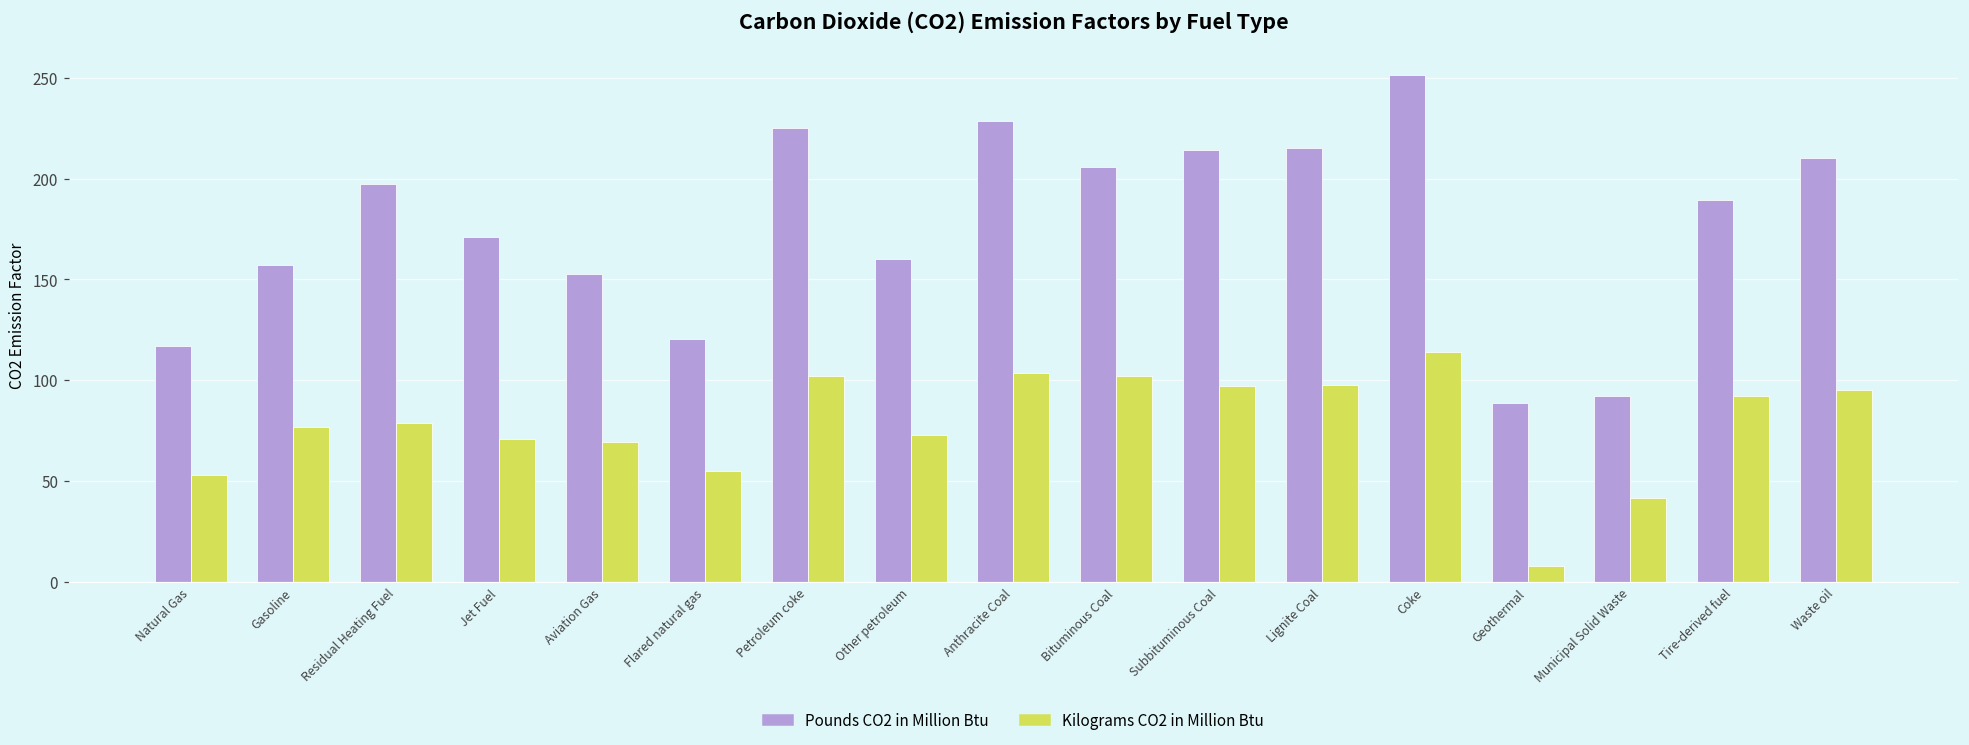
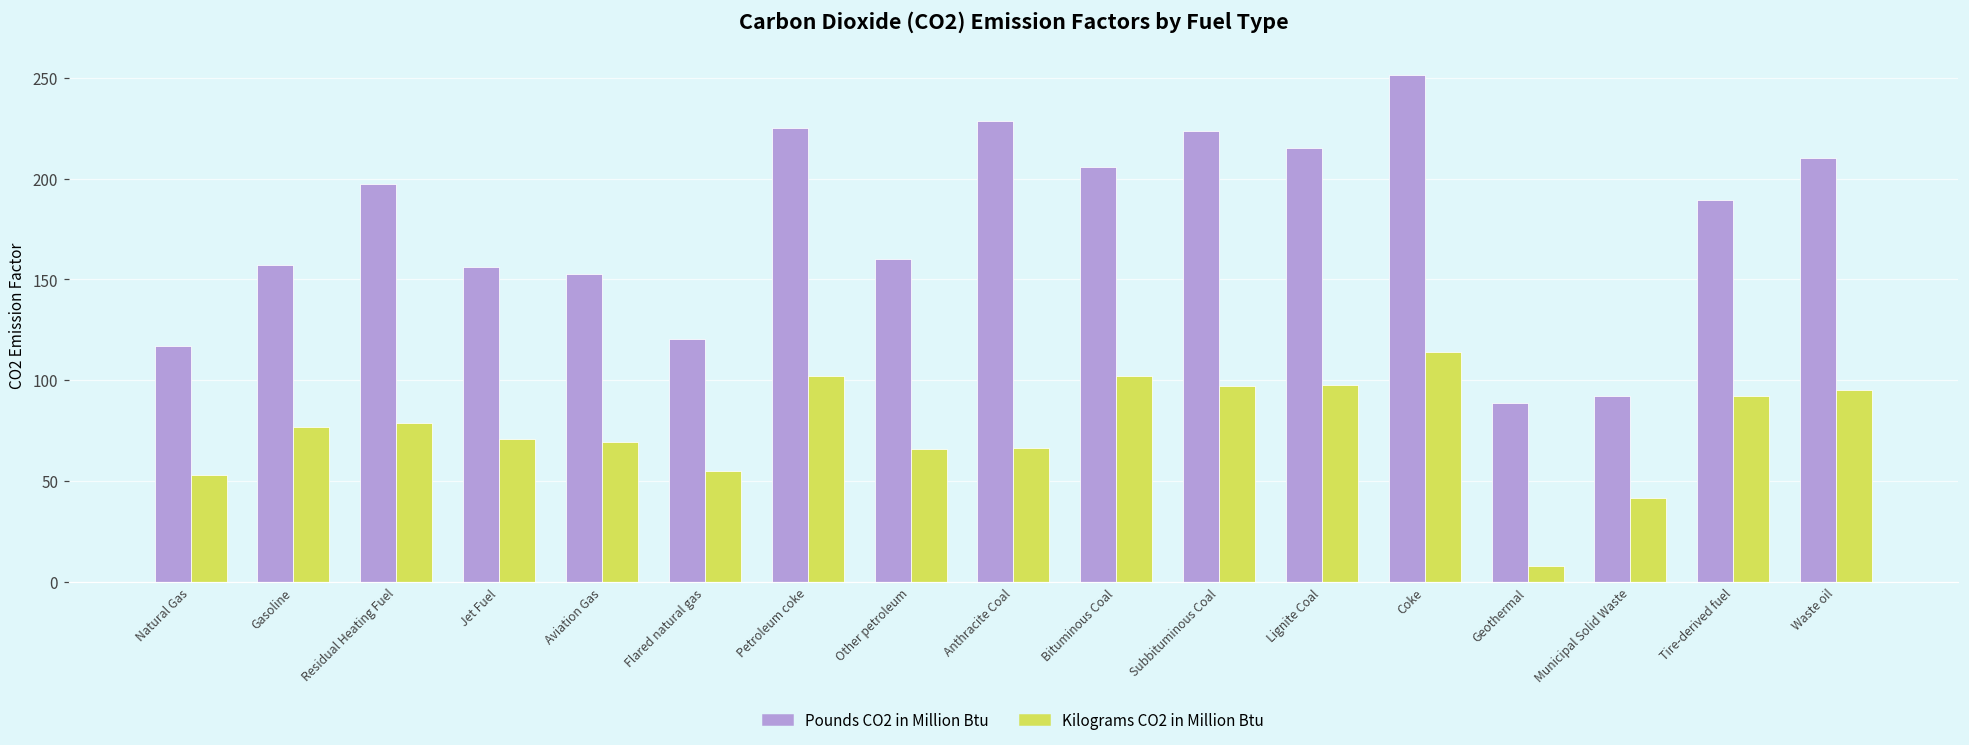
Pounds CO2 in Million Btu, Jet Fuel: 171 -> 156
Kilograms CO2 in Million Btu, Other petroleum: 73 -> 66
Kilograms CO2 in Million Btu, Anthracite Coal: 104 -> 66
Pounds CO2 in Million Btu, Subbituminous Coal: 214 -> 224
